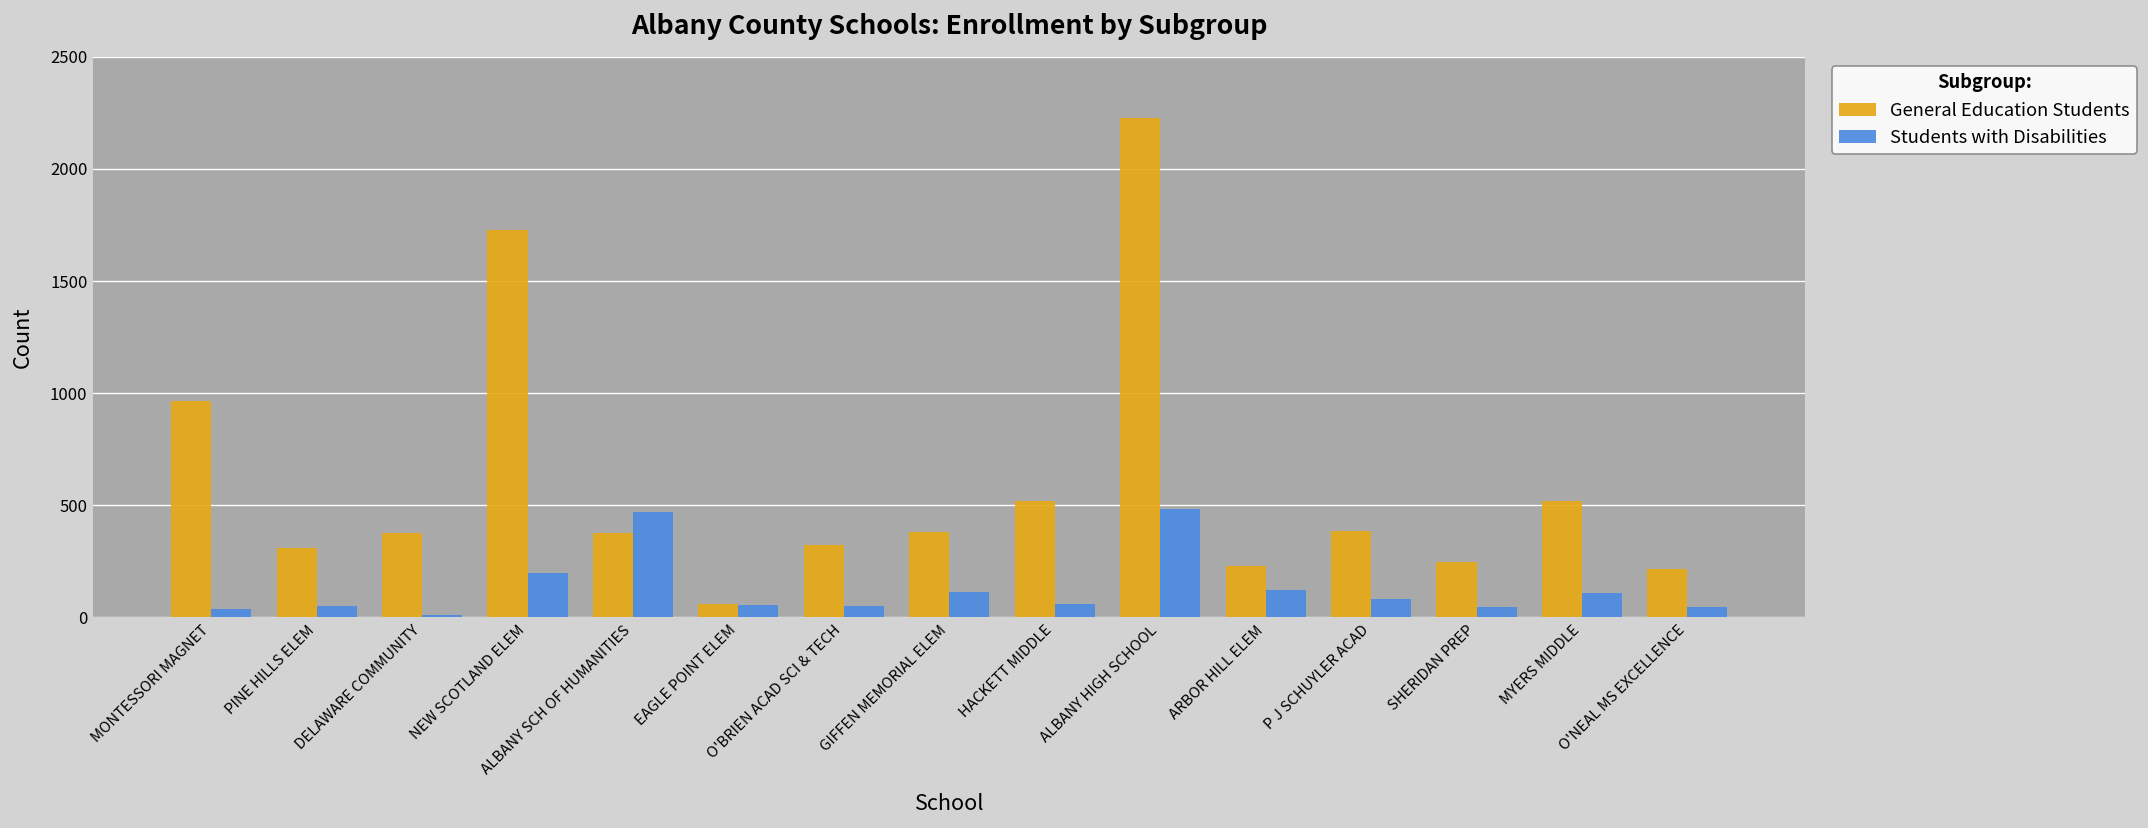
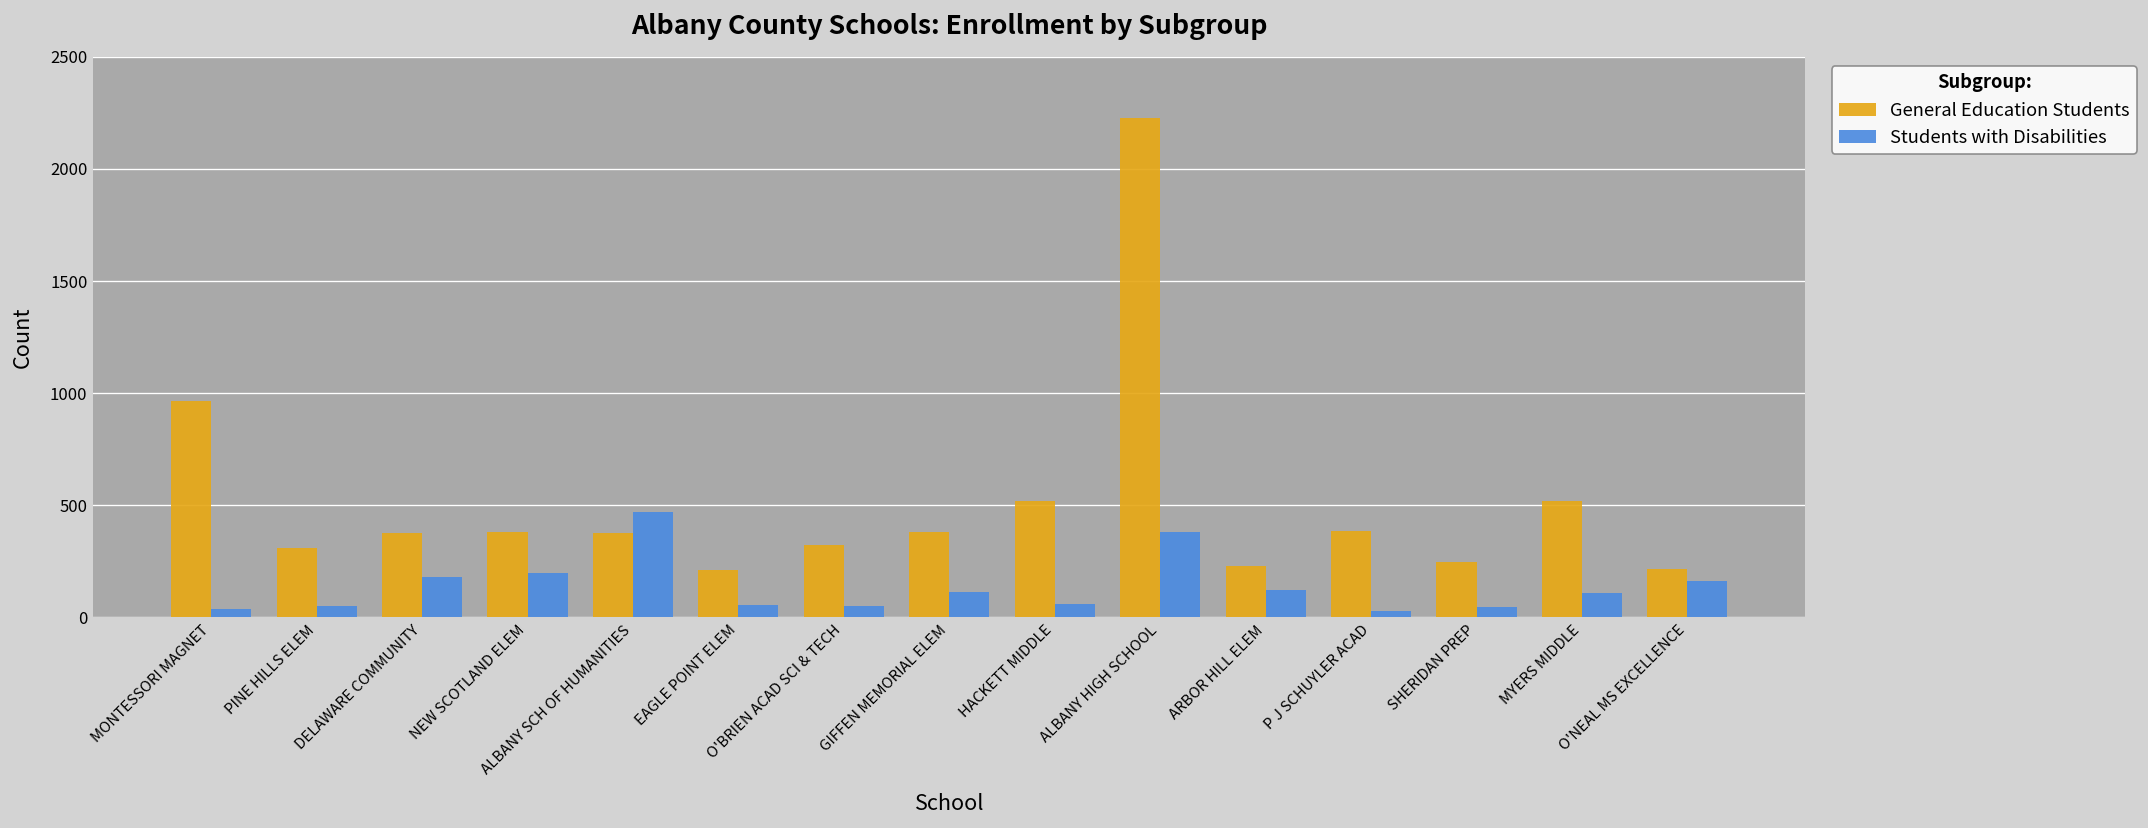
Students with Disabilities, DELAWARE COMMUNITY: 10 -> 180
General Education Students, NEW SCOTLAND ELEM: 1730 -> 380
General Education Students, EAGLE POINT ELEM: 60 -> 210
Students with Disabilities, ALBANY HIGH SCHOOL: 480 -> 380
Students with Disabilities, P J SCHUYLER ACAD: 80 -> 30
Students with Disabilities, O'NEAL MS EXCELLENCE: 50 -> 160
